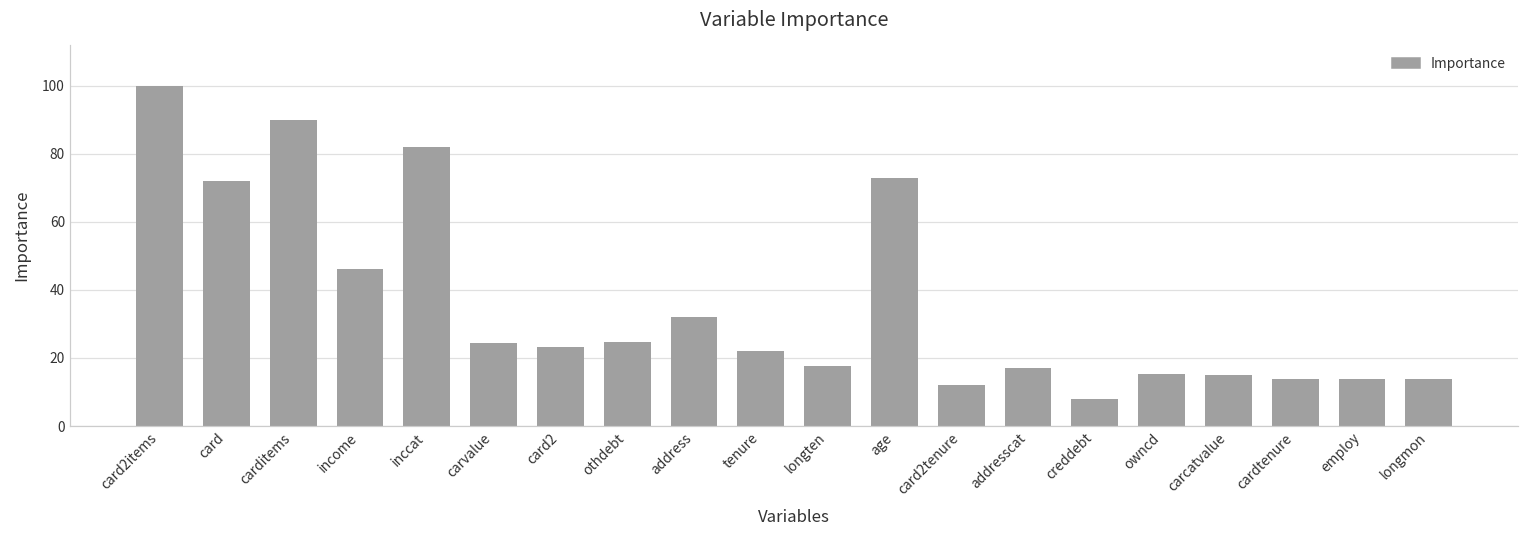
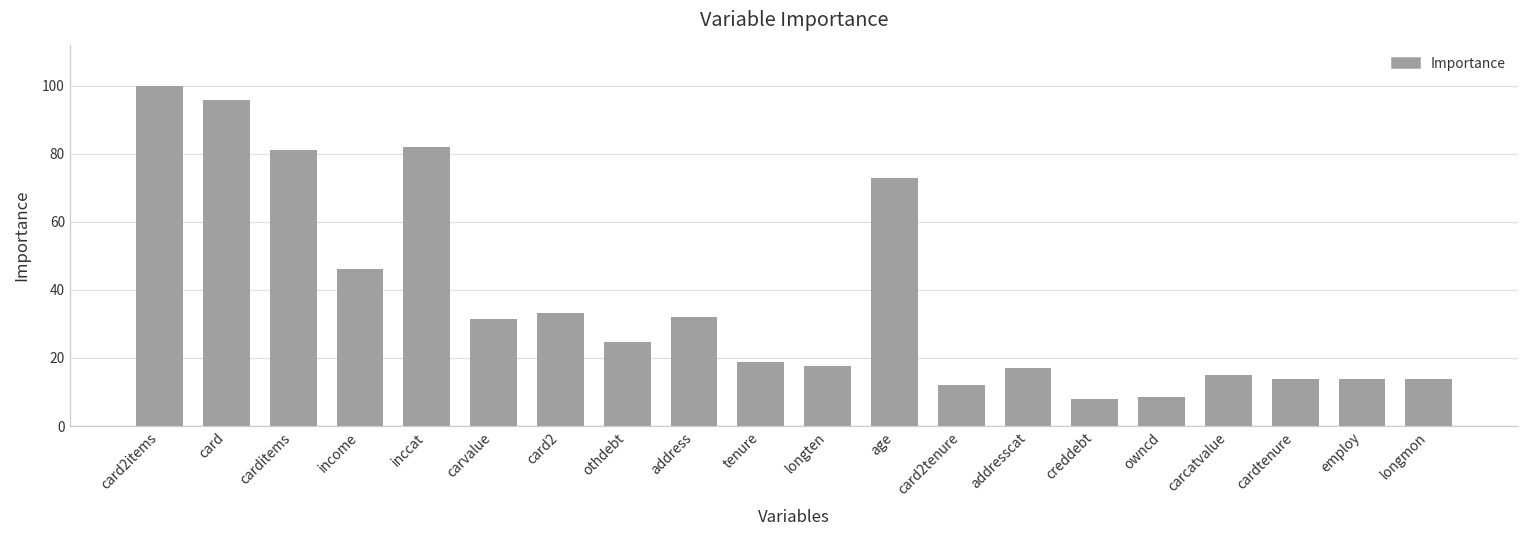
card: 72 -> 96
carditems: 90 -> 81
carvalue: 24 -> 31
card2: 23 -> 33
tenure: 22 -> 19
owncd: 15 -> 9
